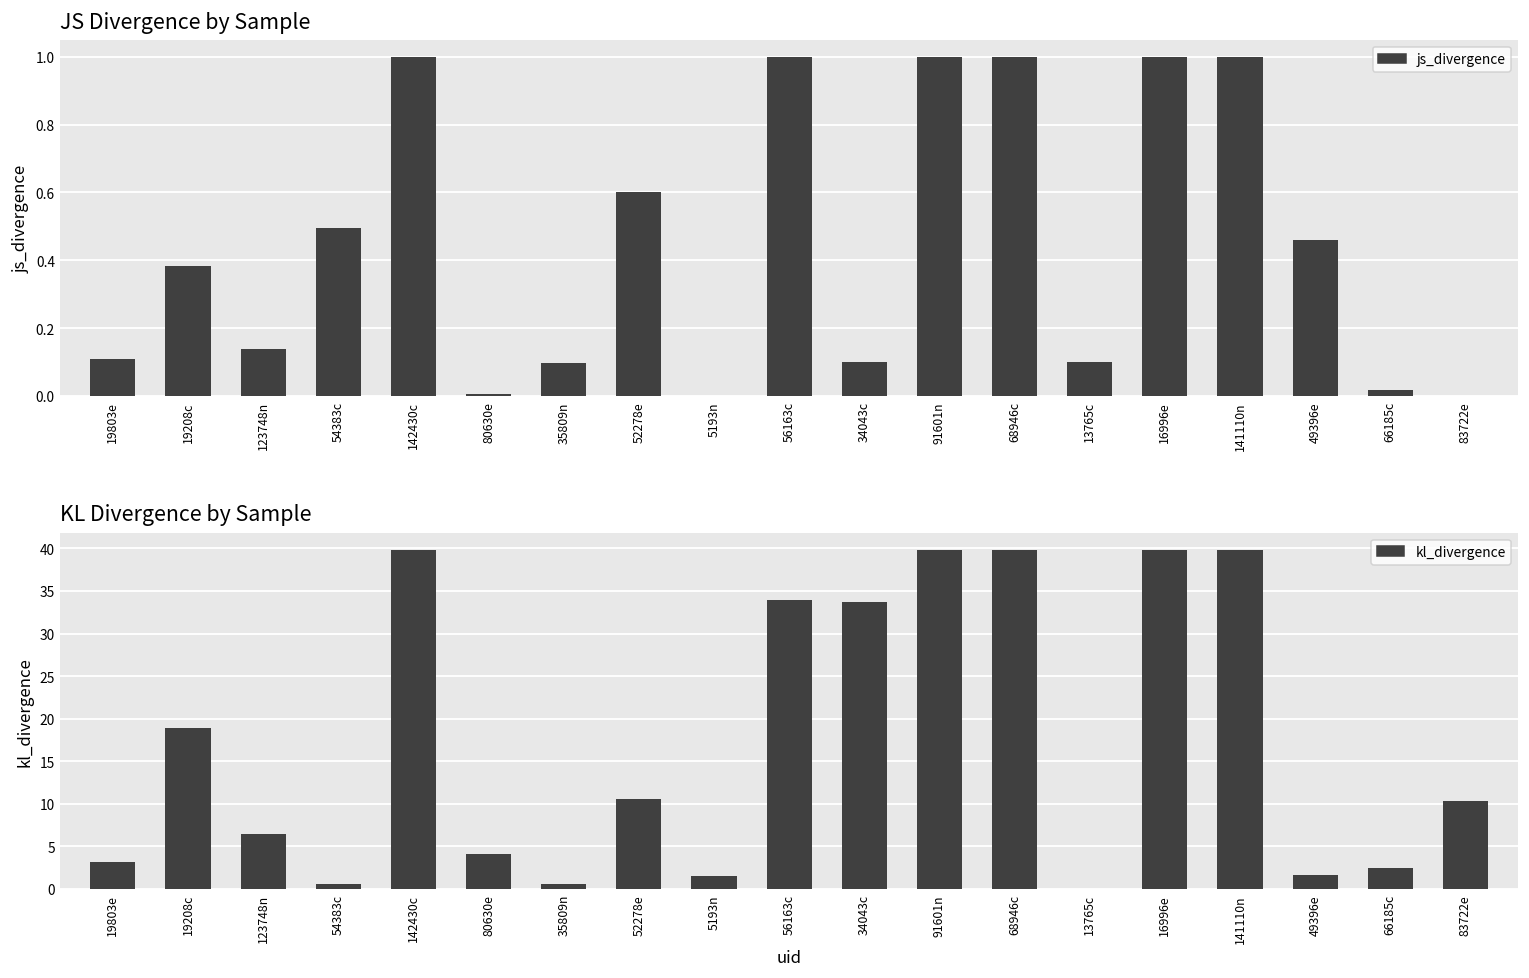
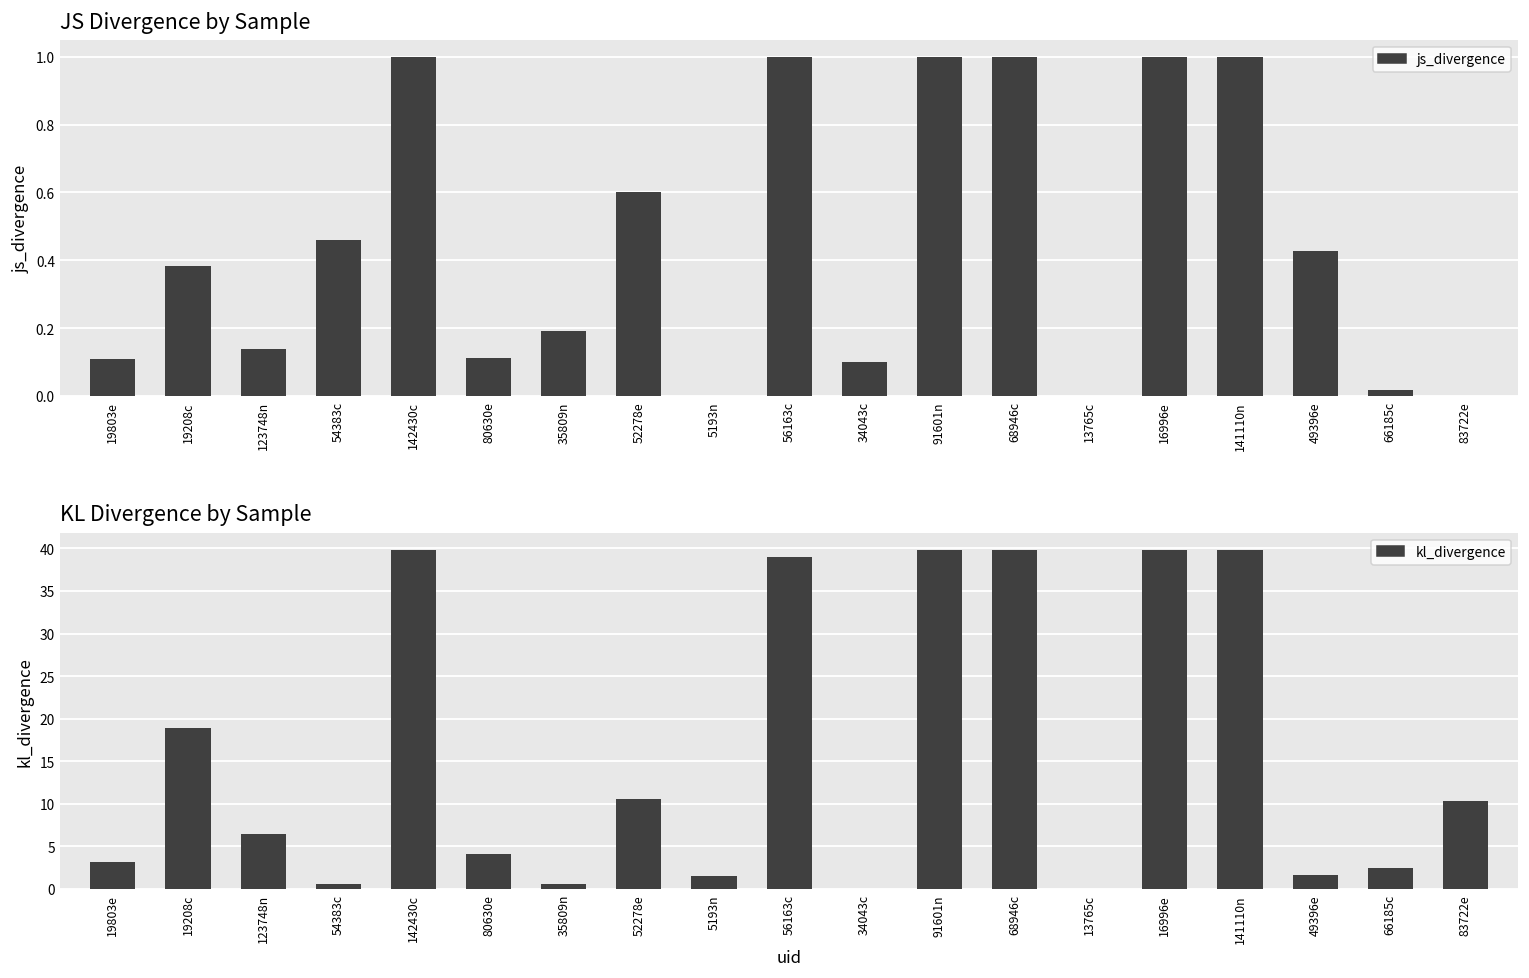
JS Divergence by Sample, 54383c: 0.49 -> 0.46
JS Divergence by Sample, 80630e: 0.01 -> 0.11
JS Divergence by Sample, 35809n: 0.10 -> 0.19
JS Divergence by Sample, 13765c: 0.1 -> 0.0
JS Divergence by Sample, 49396e: 0.46 -> 0.43
KL Divergence by Sample, 56163c: 34 -> 39
KL Divergence by Sample, 34043c: 34 -> 0
